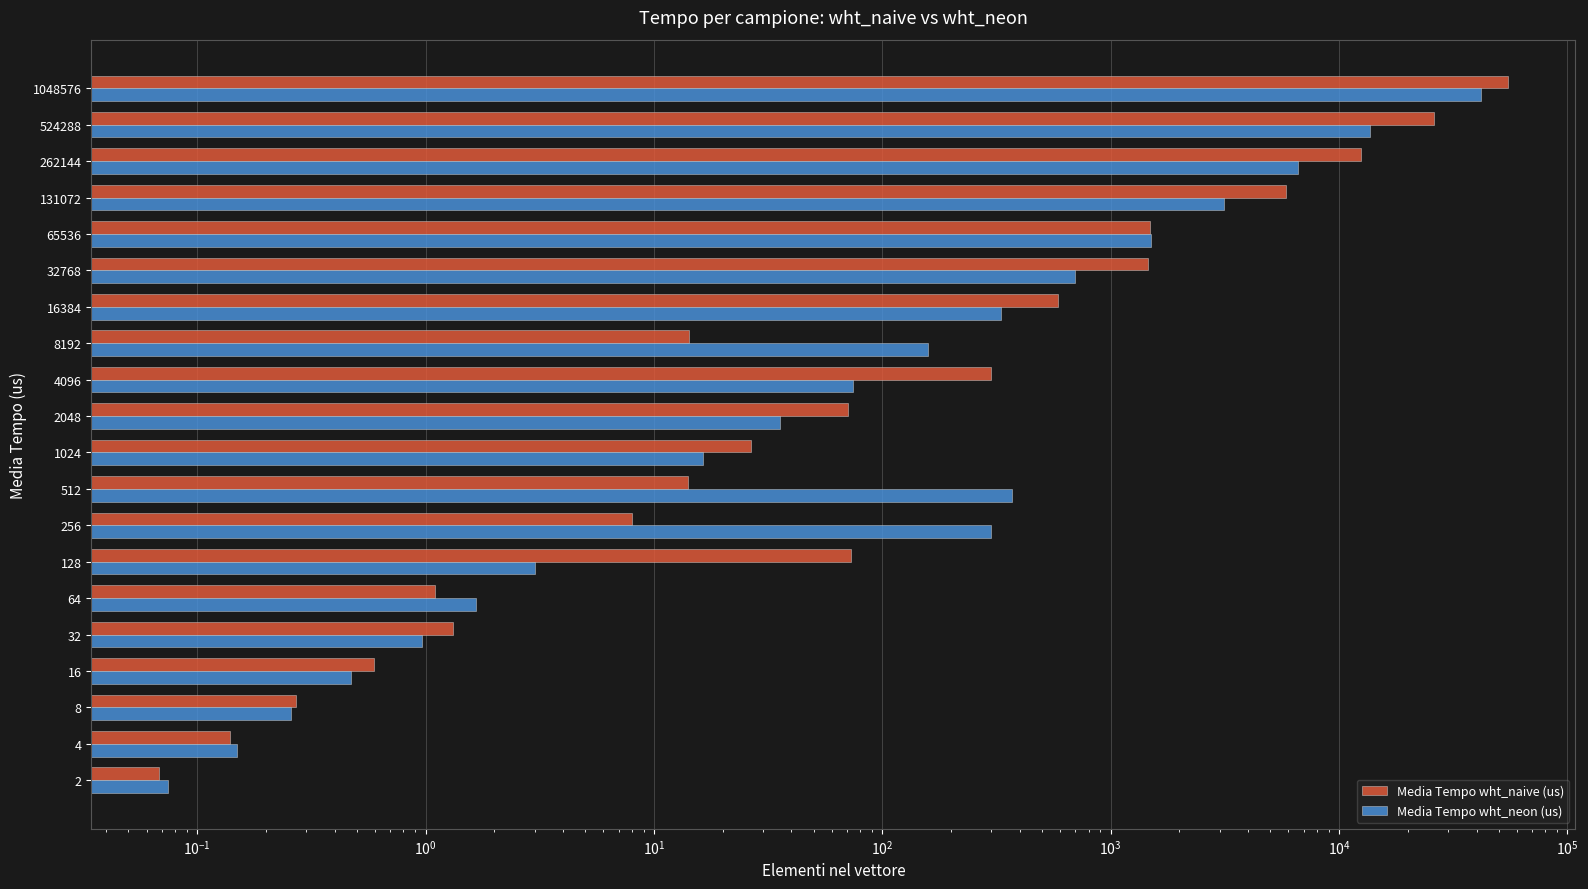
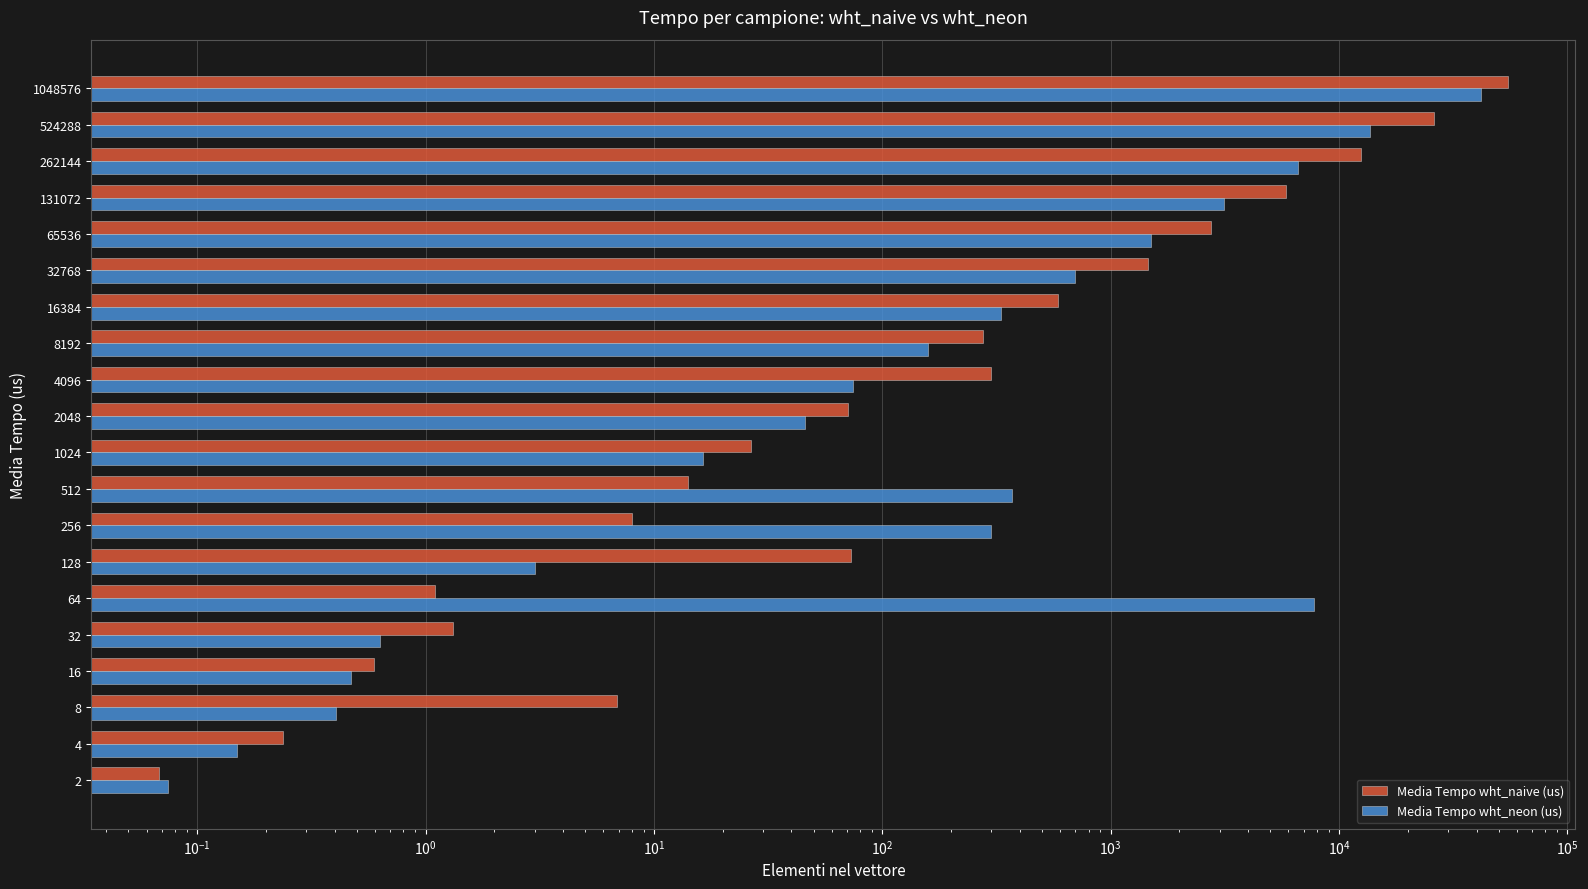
Media Tempo wht_naive (us), 65536: 1500 -> 2700
Media Tempo wht_naive (us), 8192: 14 -> 280
Media Tempo wht_neon (us), 2048: 36 -> 46
Media Tempo wht_neon (us), 64: 1.7 -> 7700
Media Tempo wht_neon (us), 32: 0.97 -> 0.63
Media Tempo wht_naive (us), 8: 0.27 -> 6.9
Media Tempo wht_neon (us), 8: 0.26 -> 0.41
Media Tempo wht_naive (us), 4: 0.14 -> 0.24
